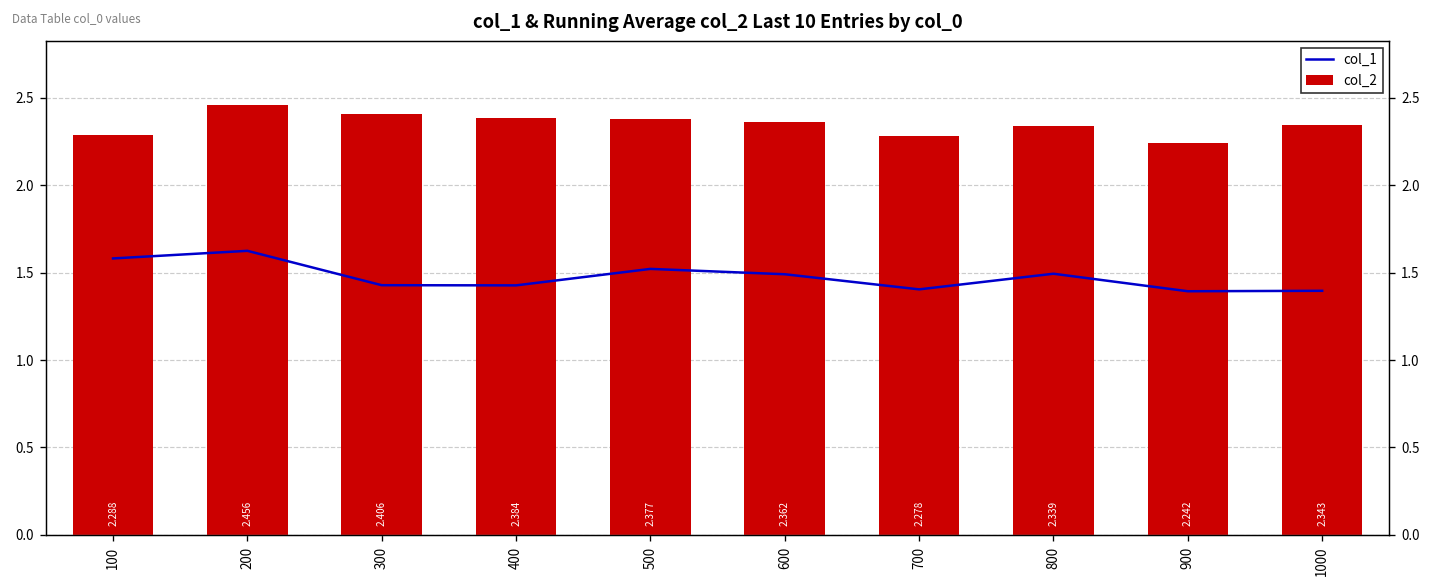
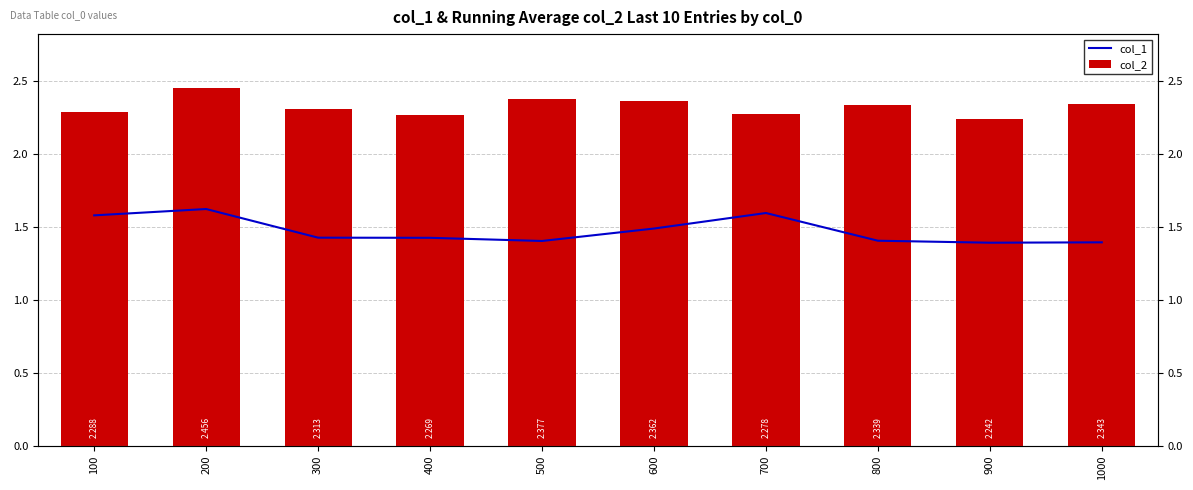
col_2, 300: 2.406 -> 2.313
col_2, 400: 2.384 -> 2.269
col_1, 500: 1.52 -> 1.40
col_1, 700: 1.40 -> 1.60
col_1, 800: 1.49 -> 1.41
